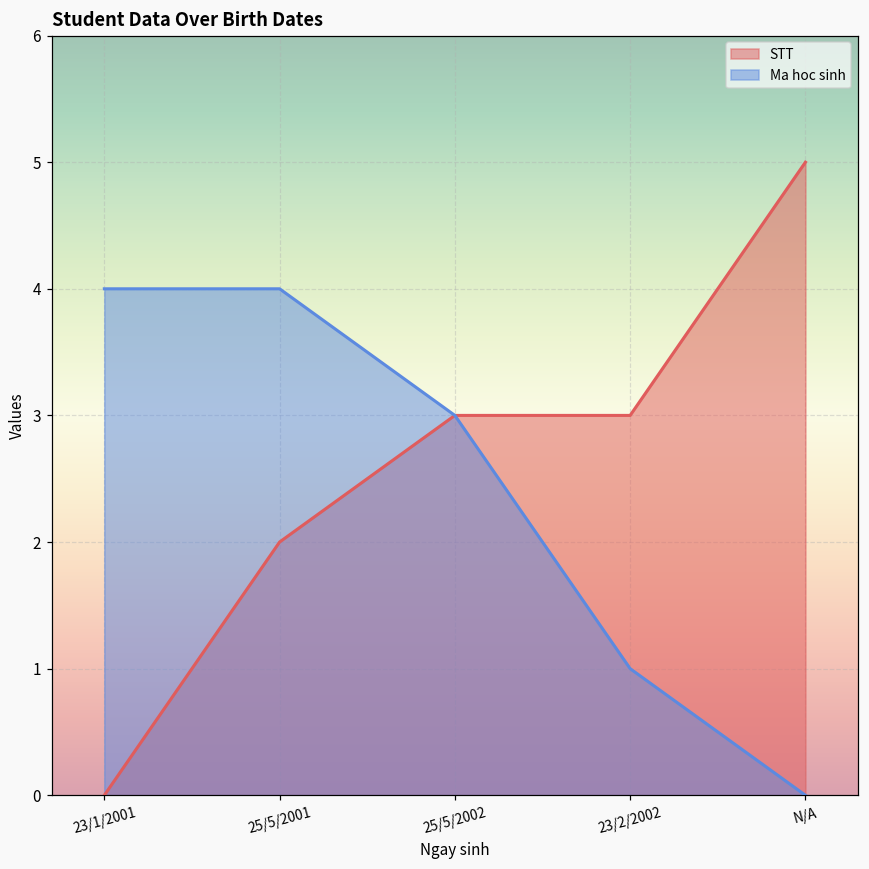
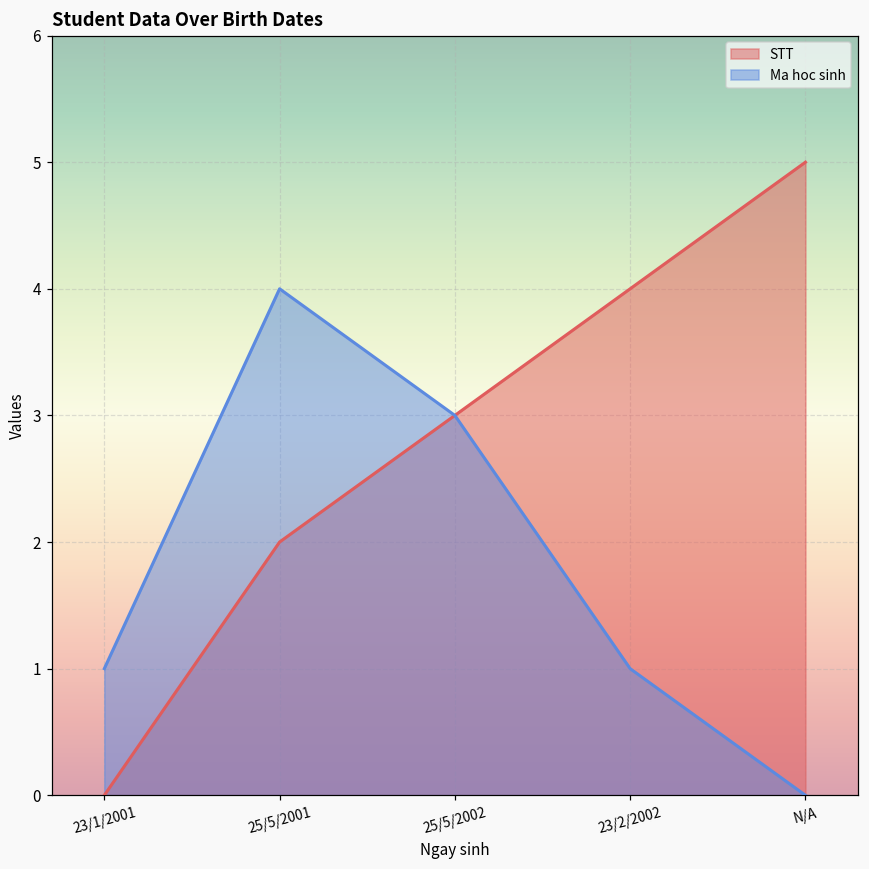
Ma hoc sinh, 23/1/2001: 4 -> 1
STT, 23/2/2002: 3 -> 4
